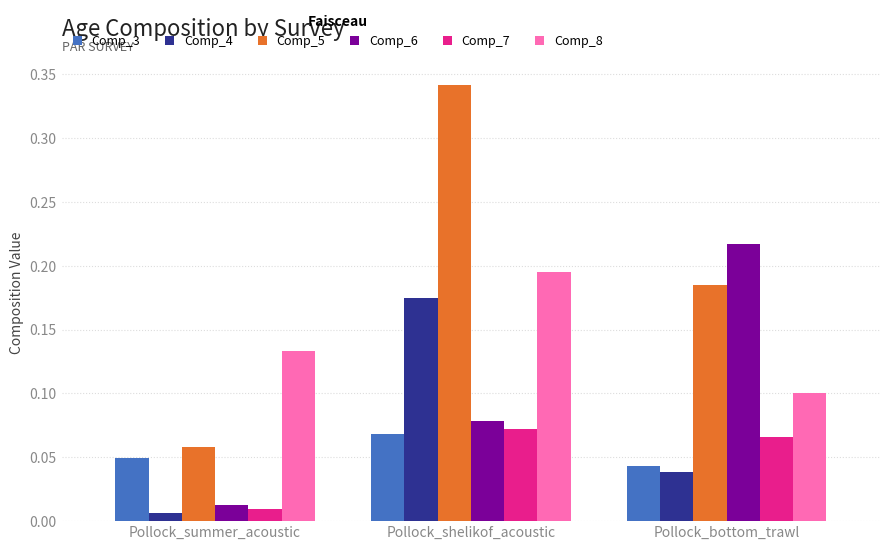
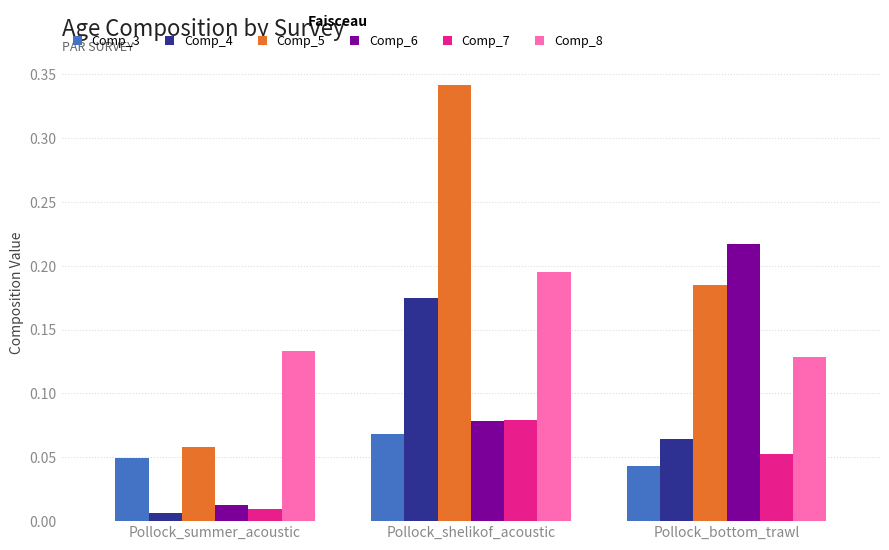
Comp_7, Pollock_shelikof_acoustic: 0.072 -> 0.079
Comp_4, Pollock_bottom_trawl: 0.039 -> 0.064
Comp_7, Pollock_bottom_trawl: 0.066 -> 0.053
Comp_8, Pollock_bottom_trawl: 0.100 -> 0.129
